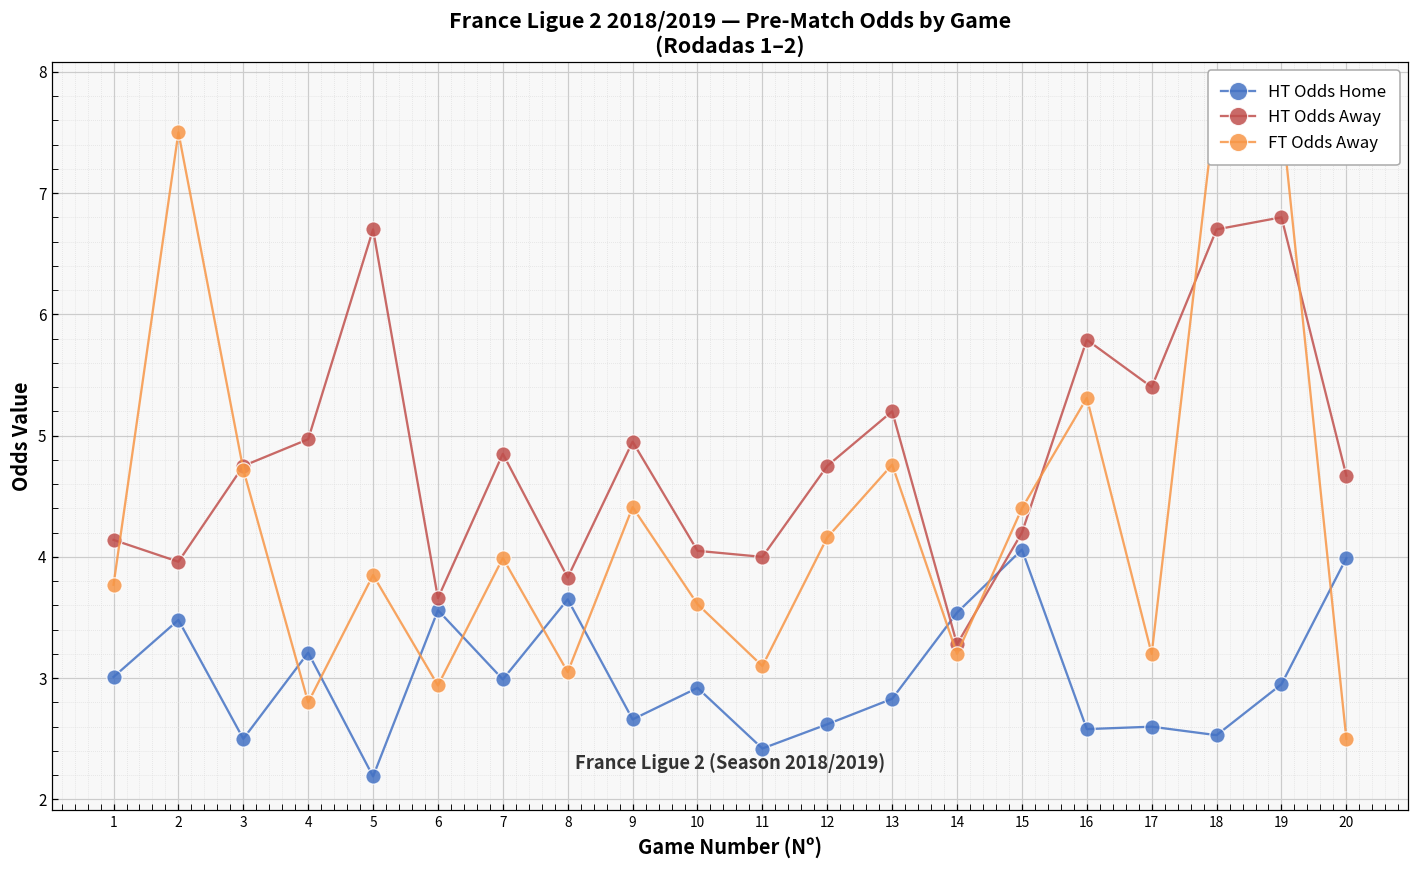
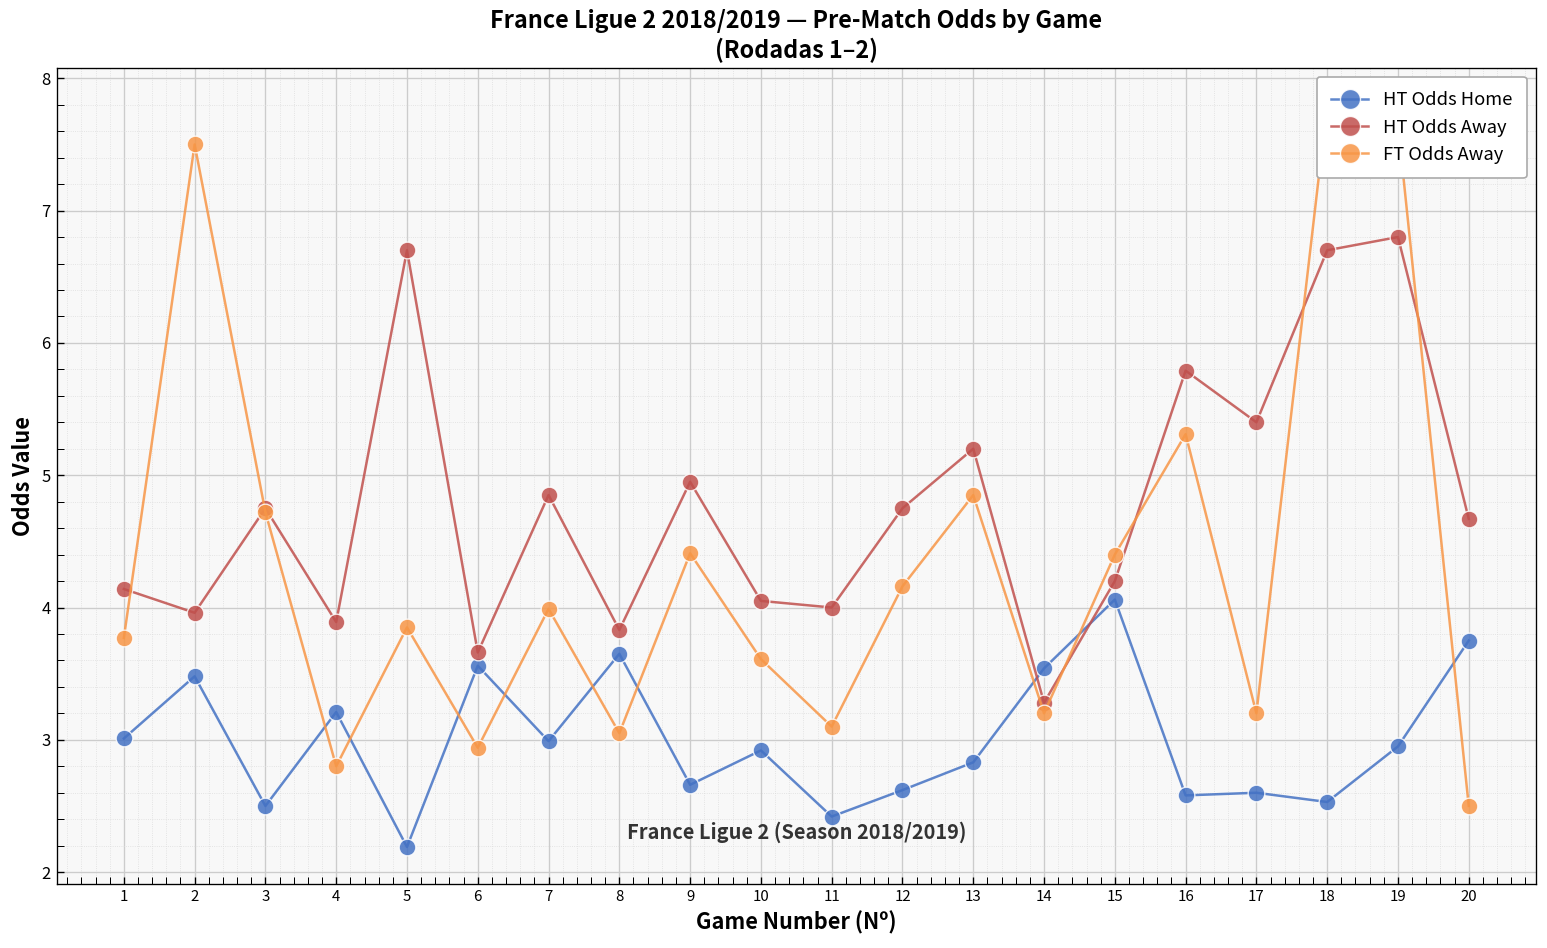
HT Odds Away, 4: 4.97 -> 3.89
FT Odds Away, 13: 4.76 -> 4.85
HT Odds Home, 20: 3.99 -> 3.75
